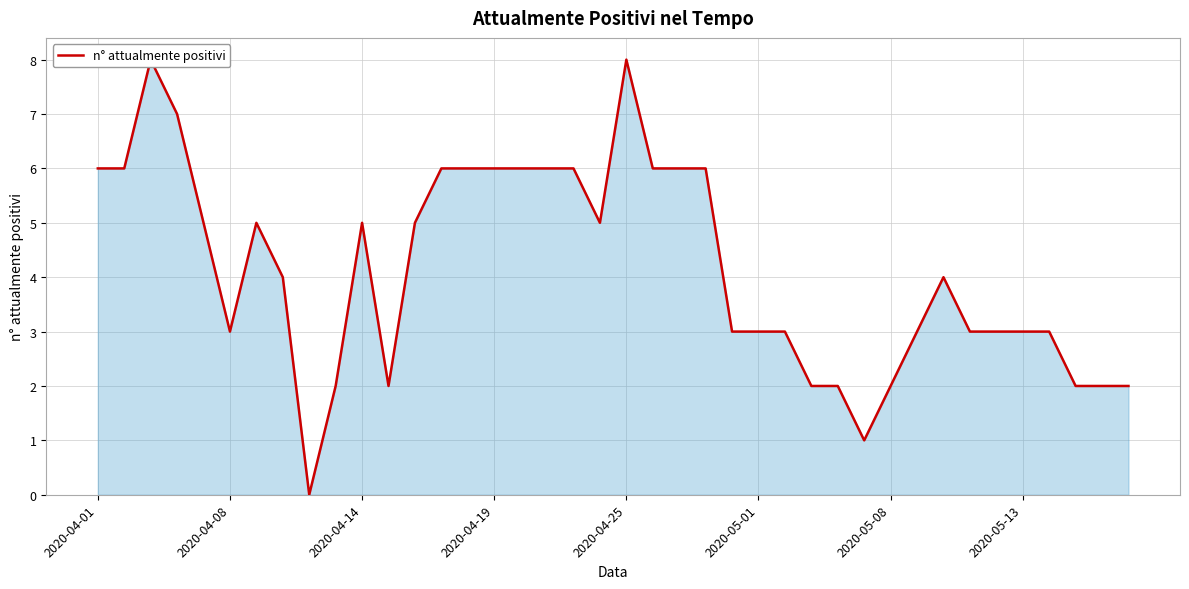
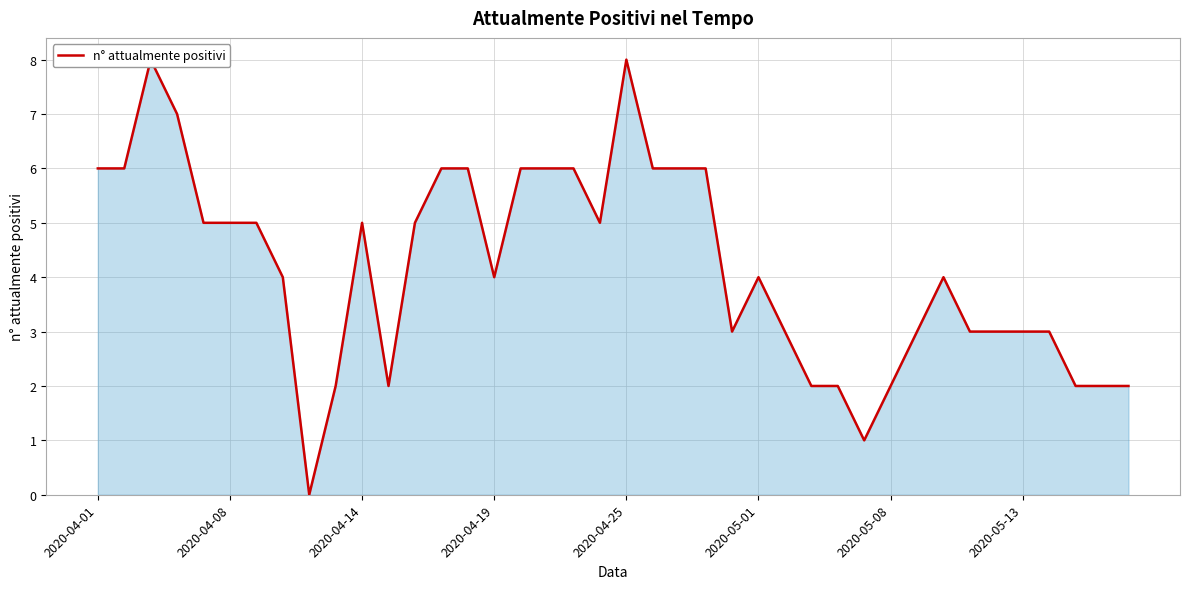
2020-04-08: 3 -> 5
2020-04-19: 6 -> 4
2020-05-01: 3 -> 4
